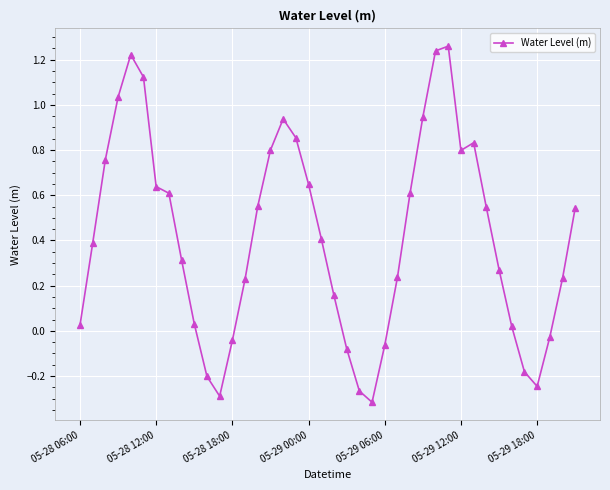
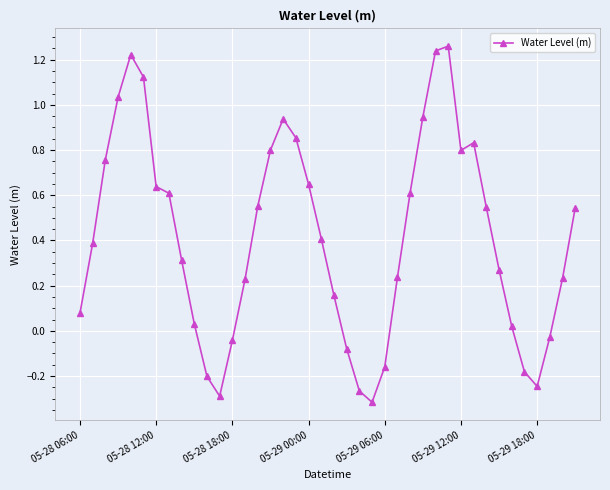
05-28 06:00: 0.02 -> 0.08
05-29 06:00: -0.06 -> -0.16
